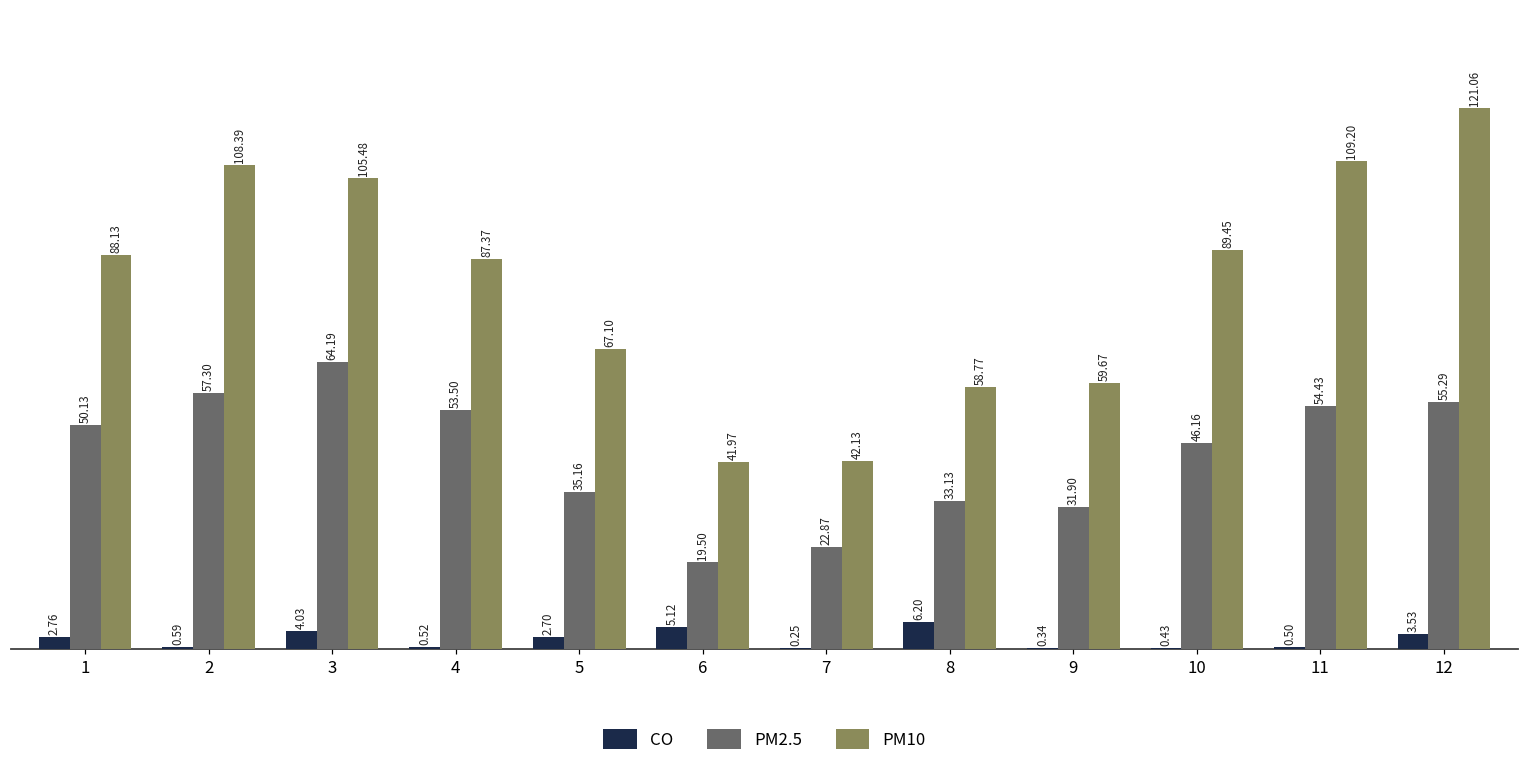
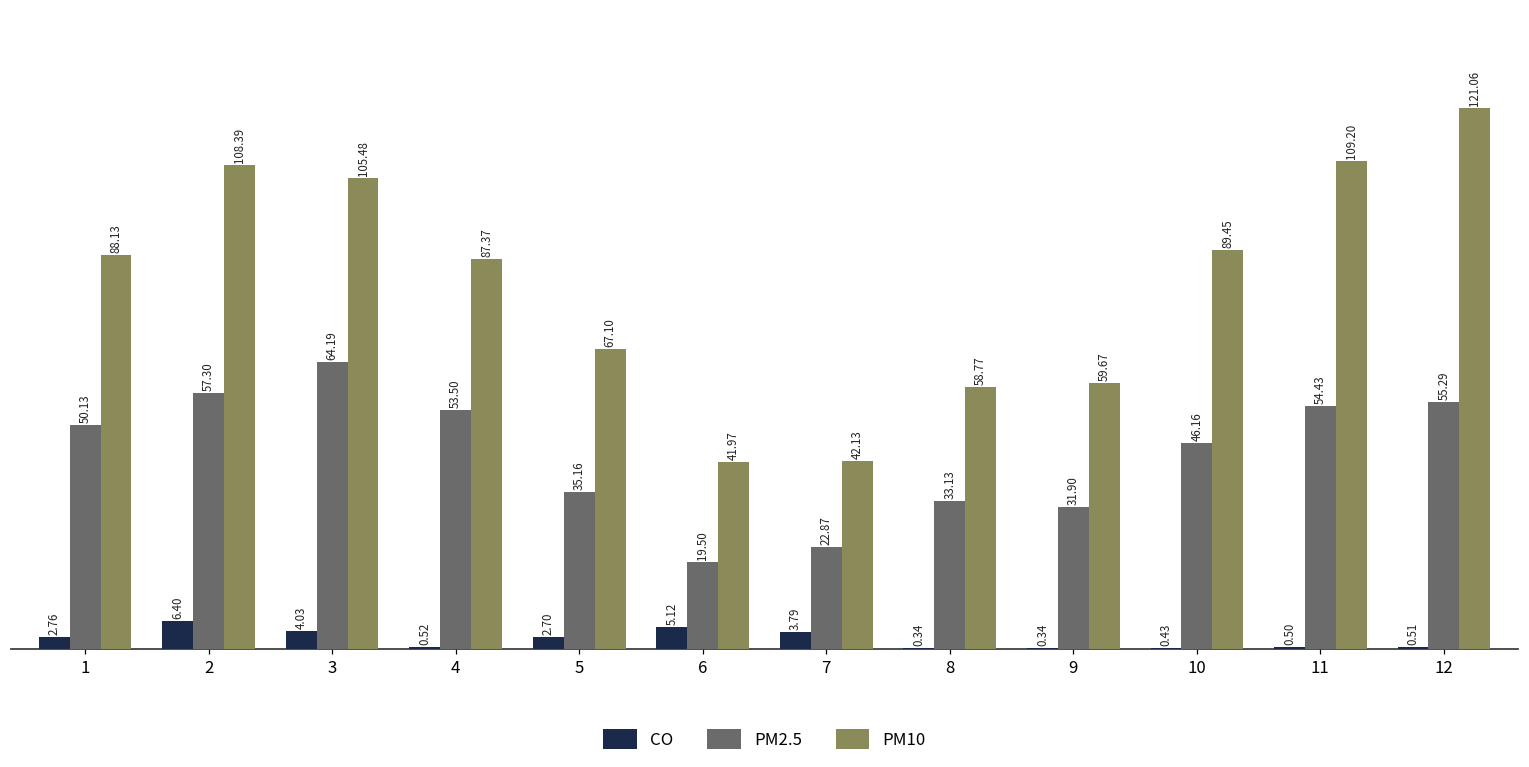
CO, 2: 0.59 -> 6.40
CO, 7: 0.25 -> 3.79
CO, 8: 6.20 -> 0.34
CO, 12: 3.53 -> 0.51
